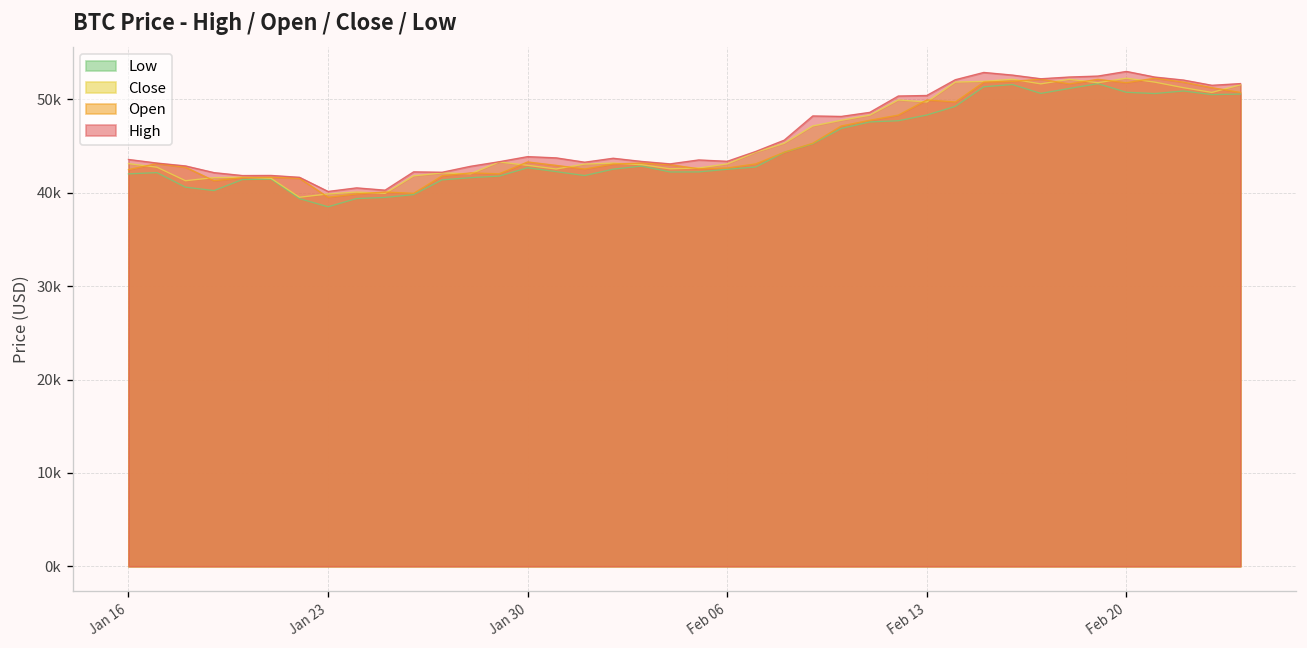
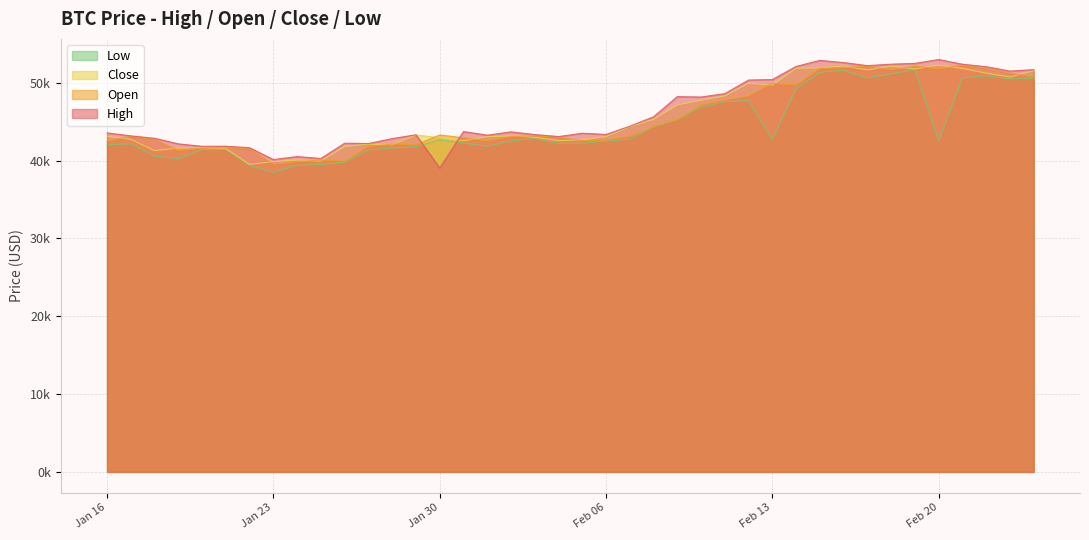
High, Jan 30: 44000 -> 39000
Low, Feb 13: 48000 -> 43000
Low, Feb 20: 51000 -> 43000
